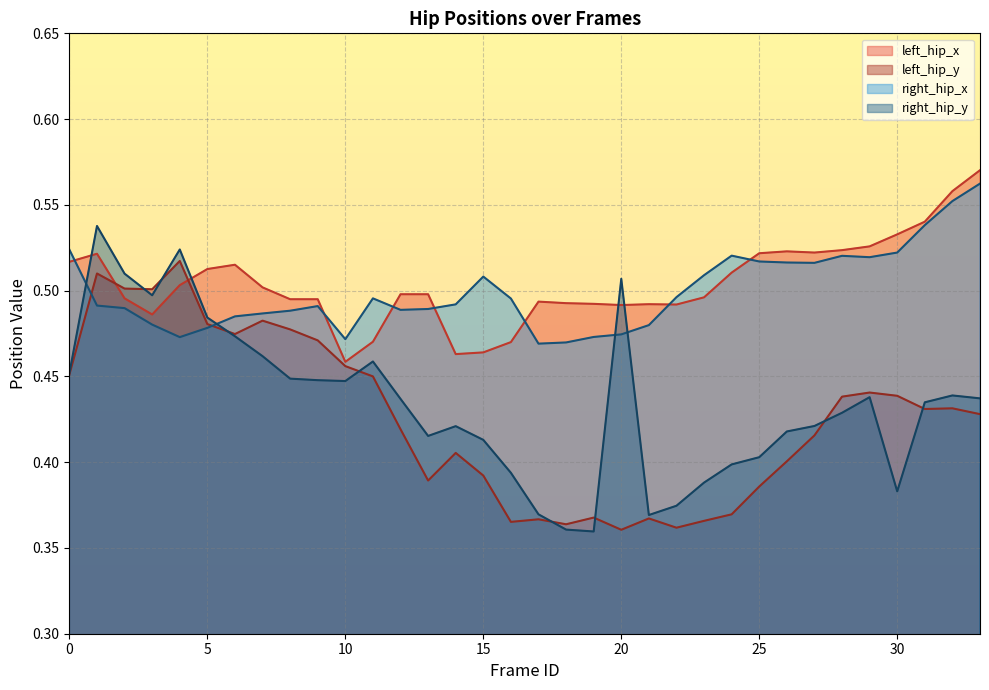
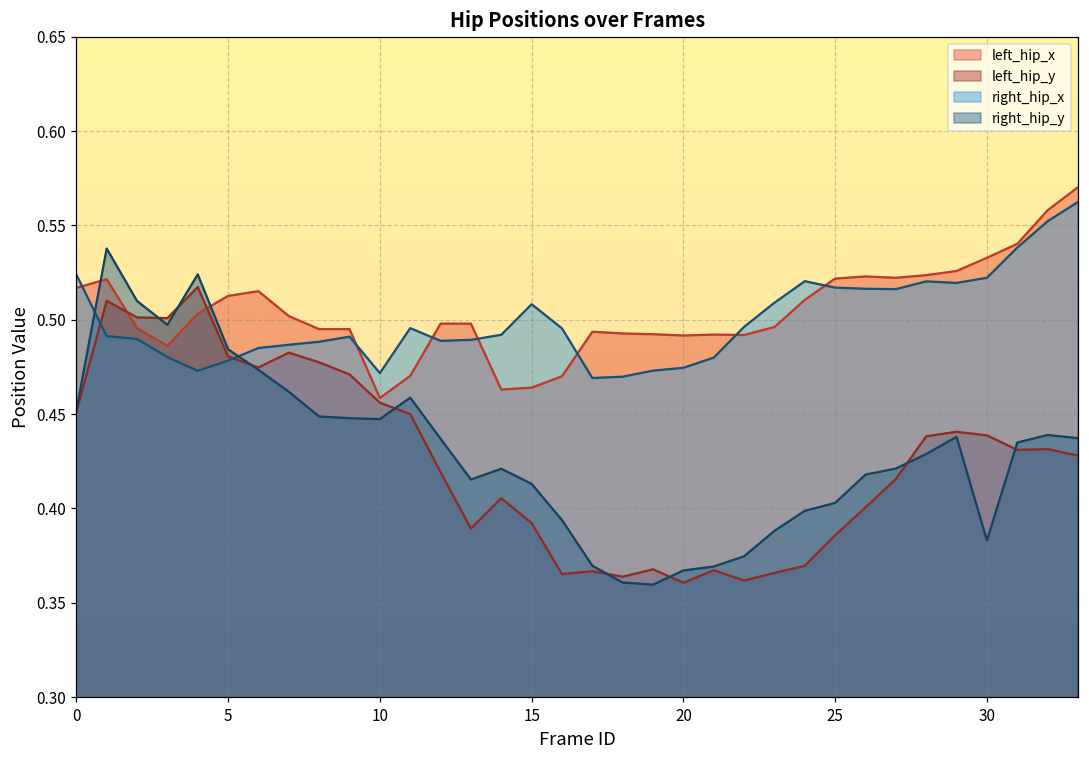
right_hip_y, 20: 0.507 -> 0.367
